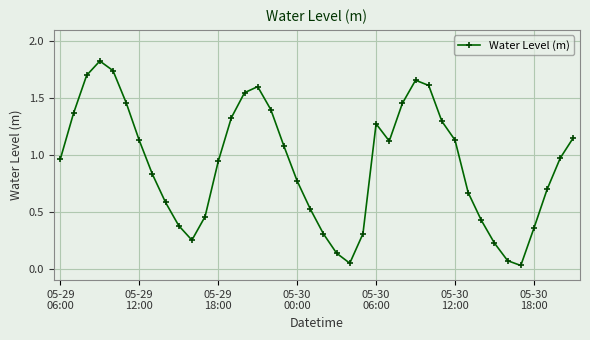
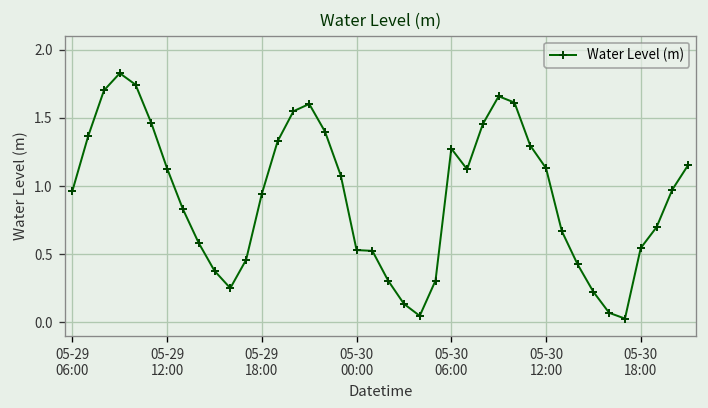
05-30 00:00: 0.77 -> 0.53
05-30 18:00: 0.36 -> 0.55
